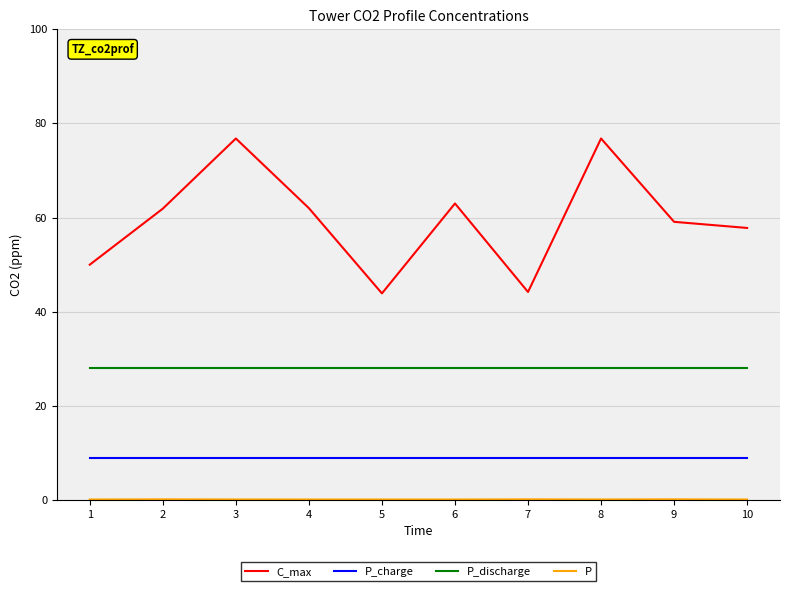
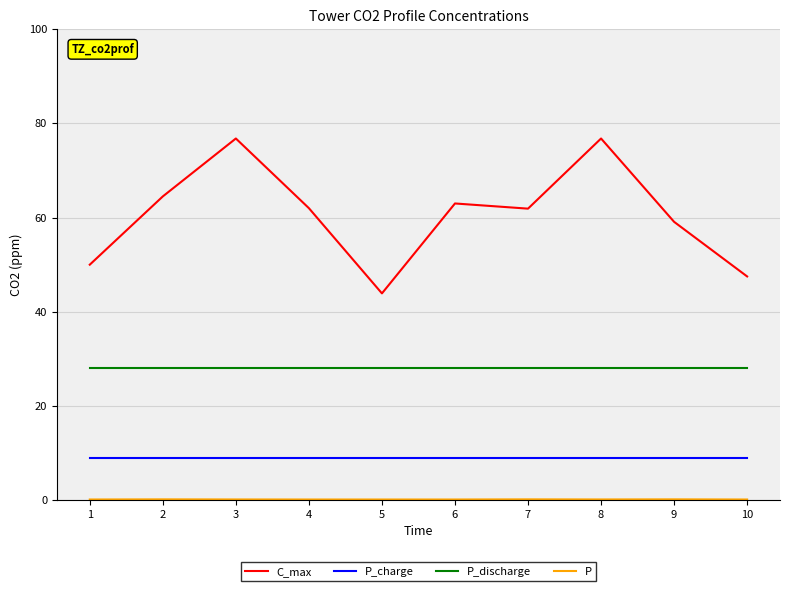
C_max, 2: 62 -> 65
C_max, 7: 44 -> 62
C_max, 10: 58 -> 48
